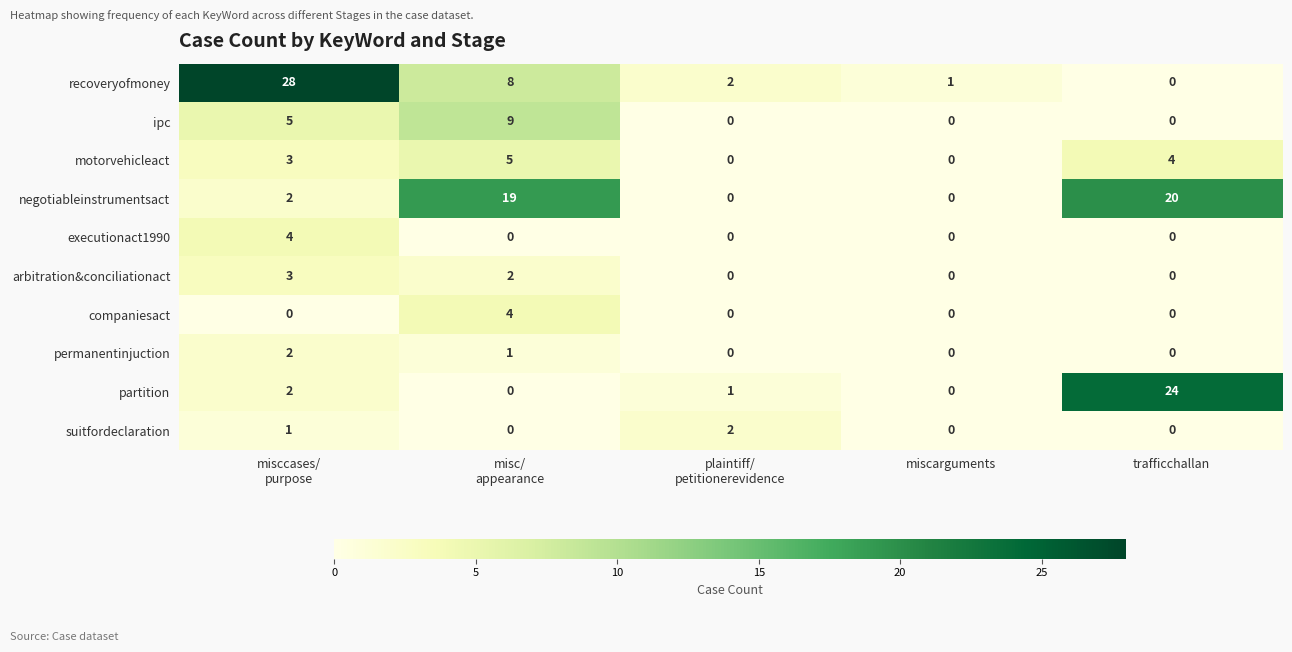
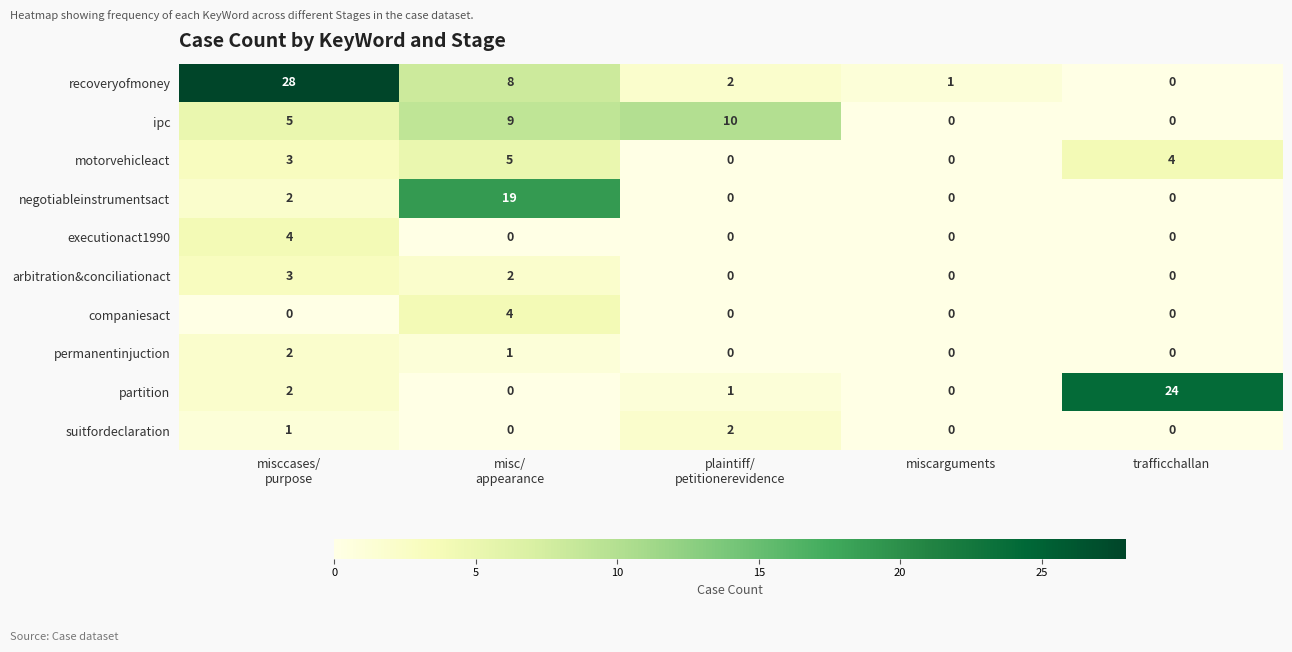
ipc, plaintiff/ petitionerevidence: 0 -> 10
negotiableinstrumentsact, trafficchallan: 20 -> 0
